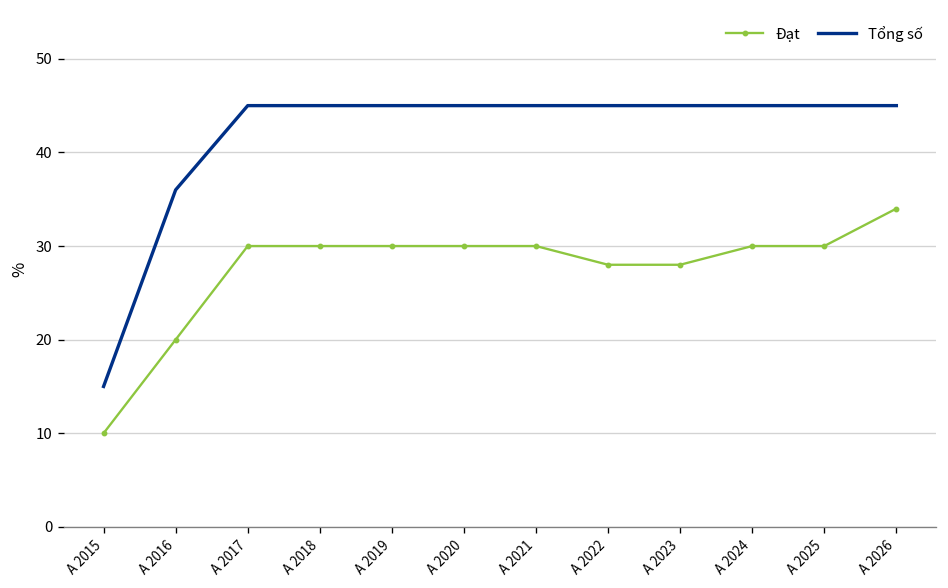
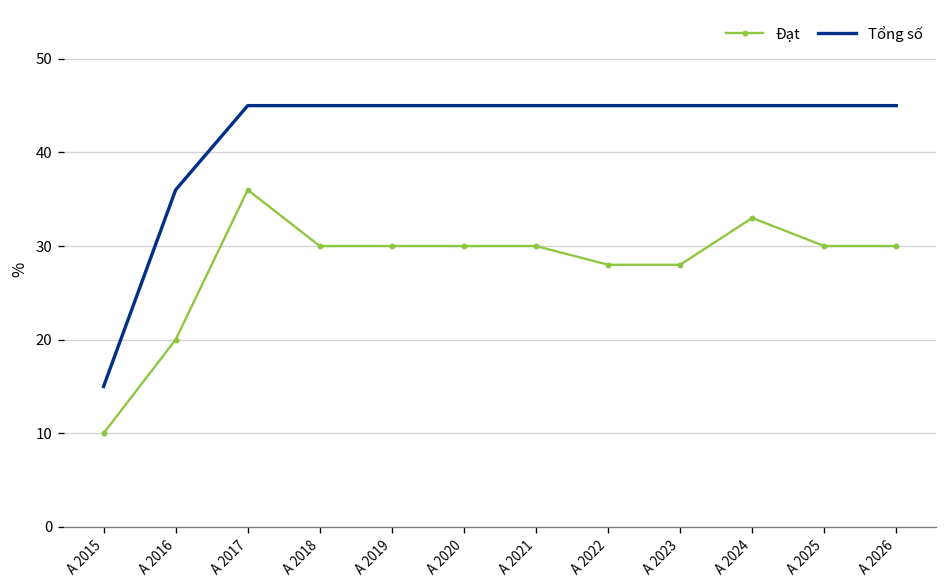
Đạt, A 2017: 30 -> 36
Đạt, A 2024: 30 -> 33
Đạt, A 2026: 34 -> 30
